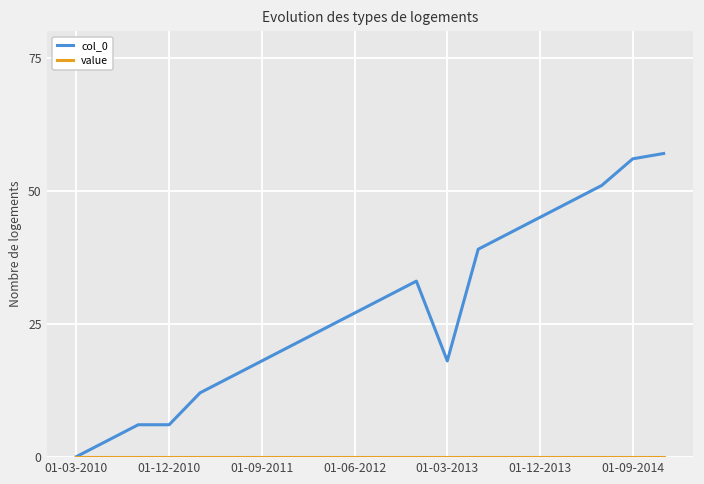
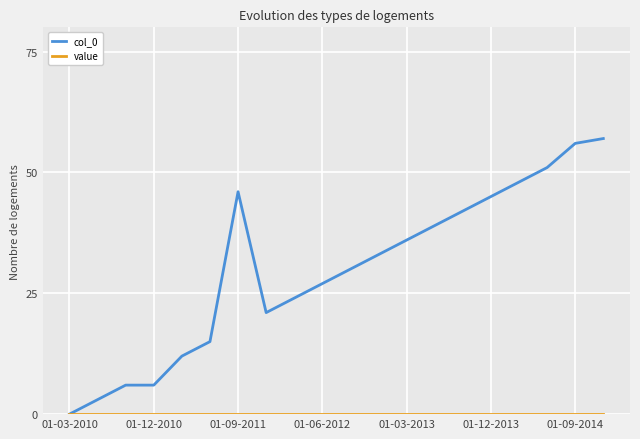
col_0, 01-09-2011: 18 -> 46
col_0, 01-03-2013: 18 -> 36
